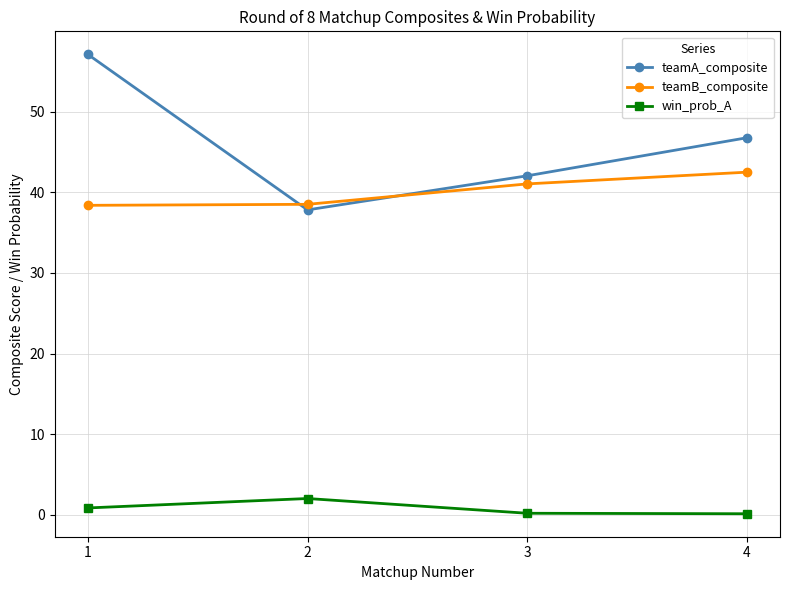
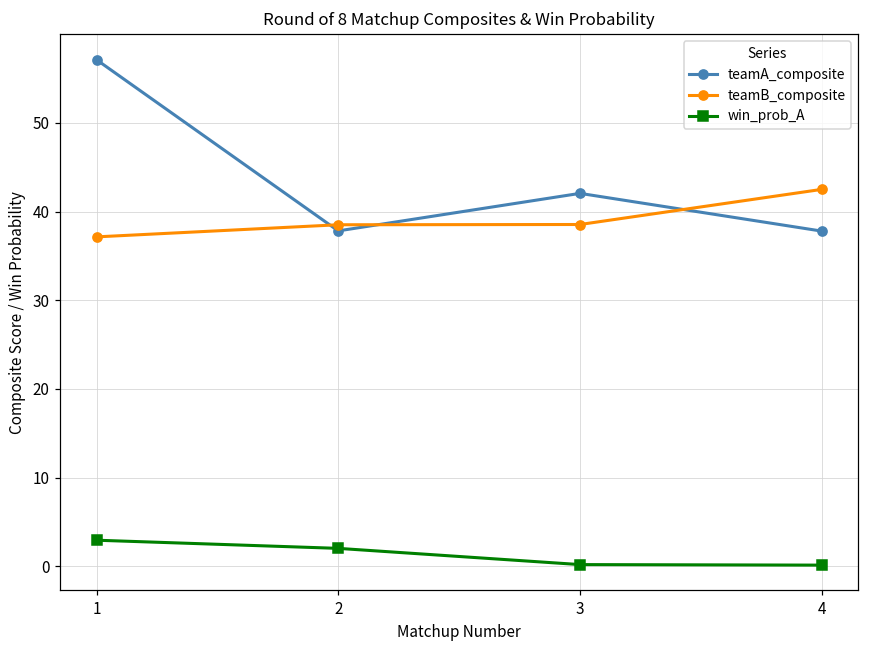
teamB_composite, 1: 38 -> 37
win_prob_A, 1: 1 -> 3
teamB_composite, 3: 41 -> 39
teamA_composite, 4: 47 -> 38
